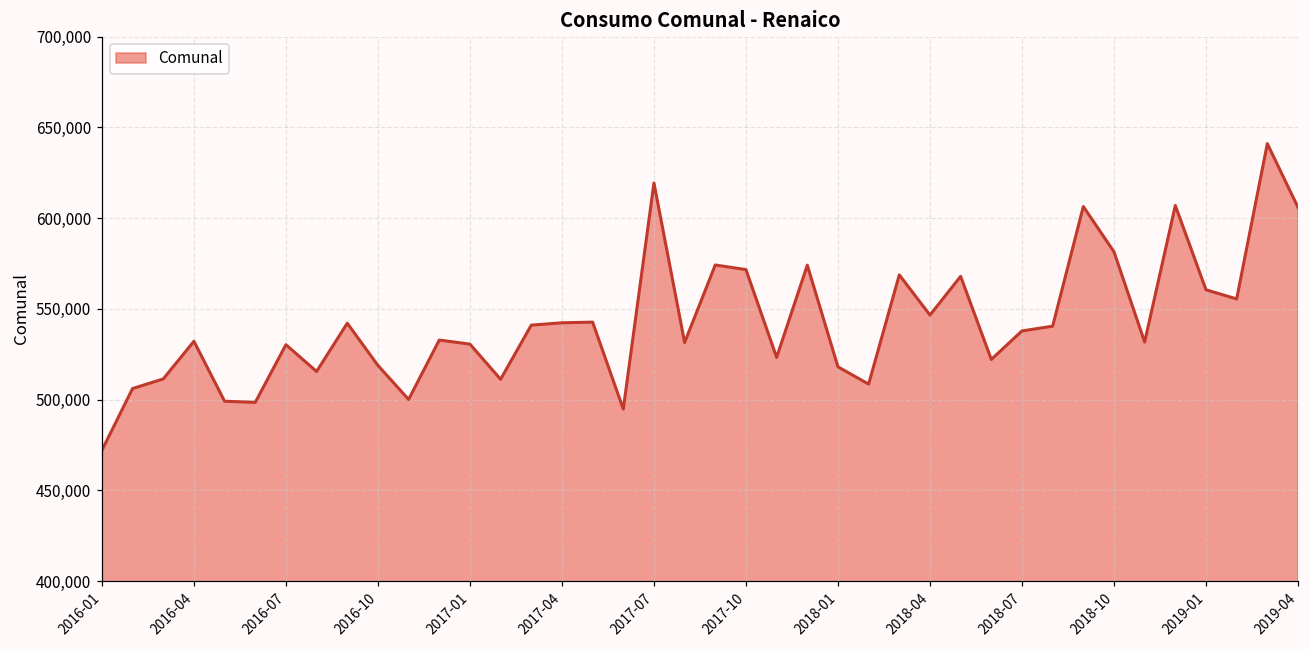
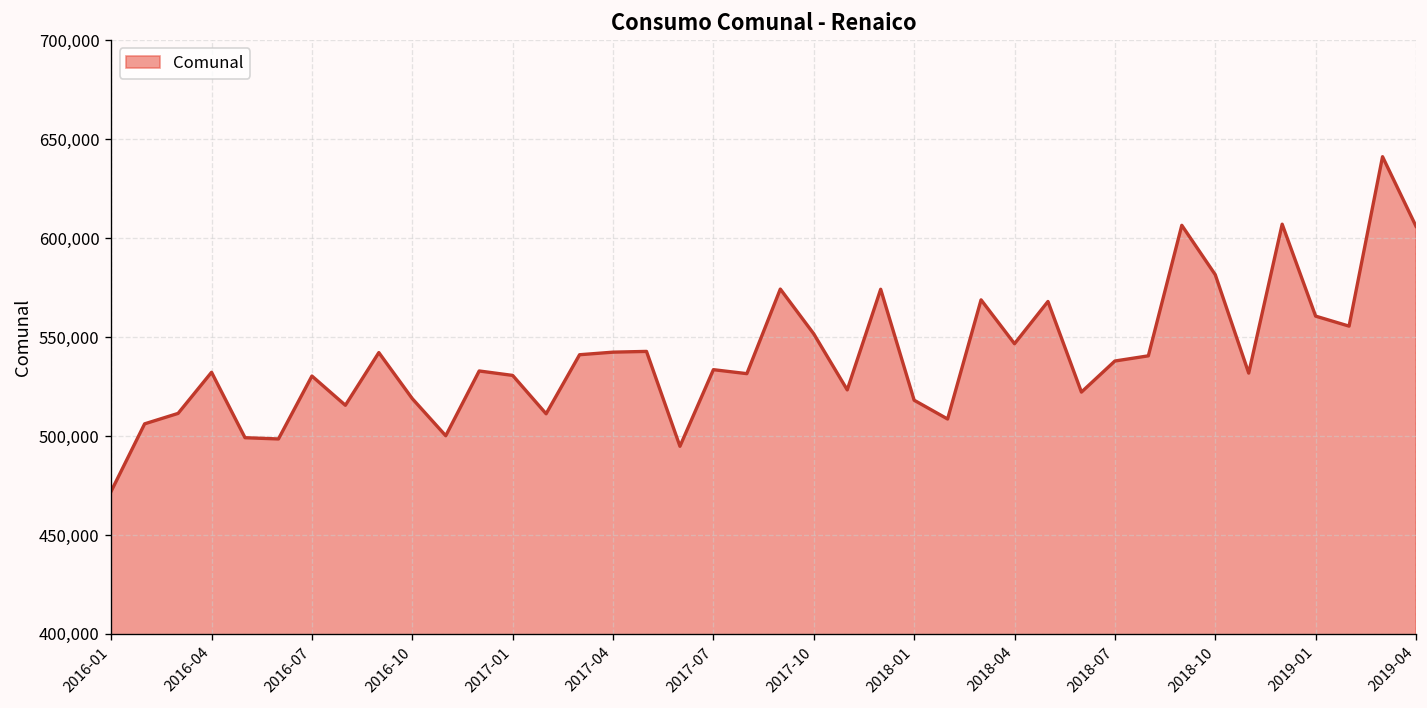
2017-07: 619,000 -> 533,000
2017-10: 572,000 -> 552,000
